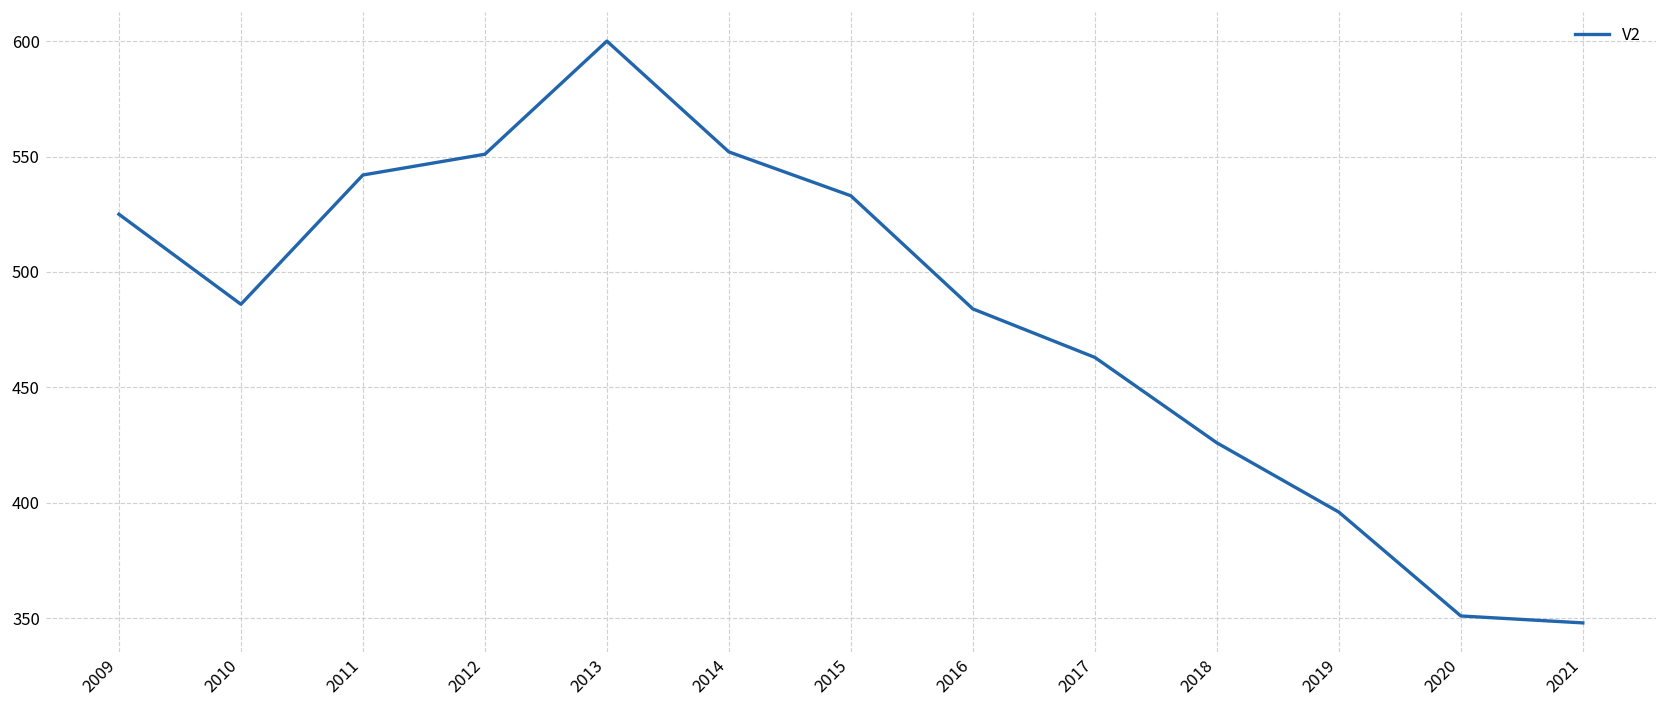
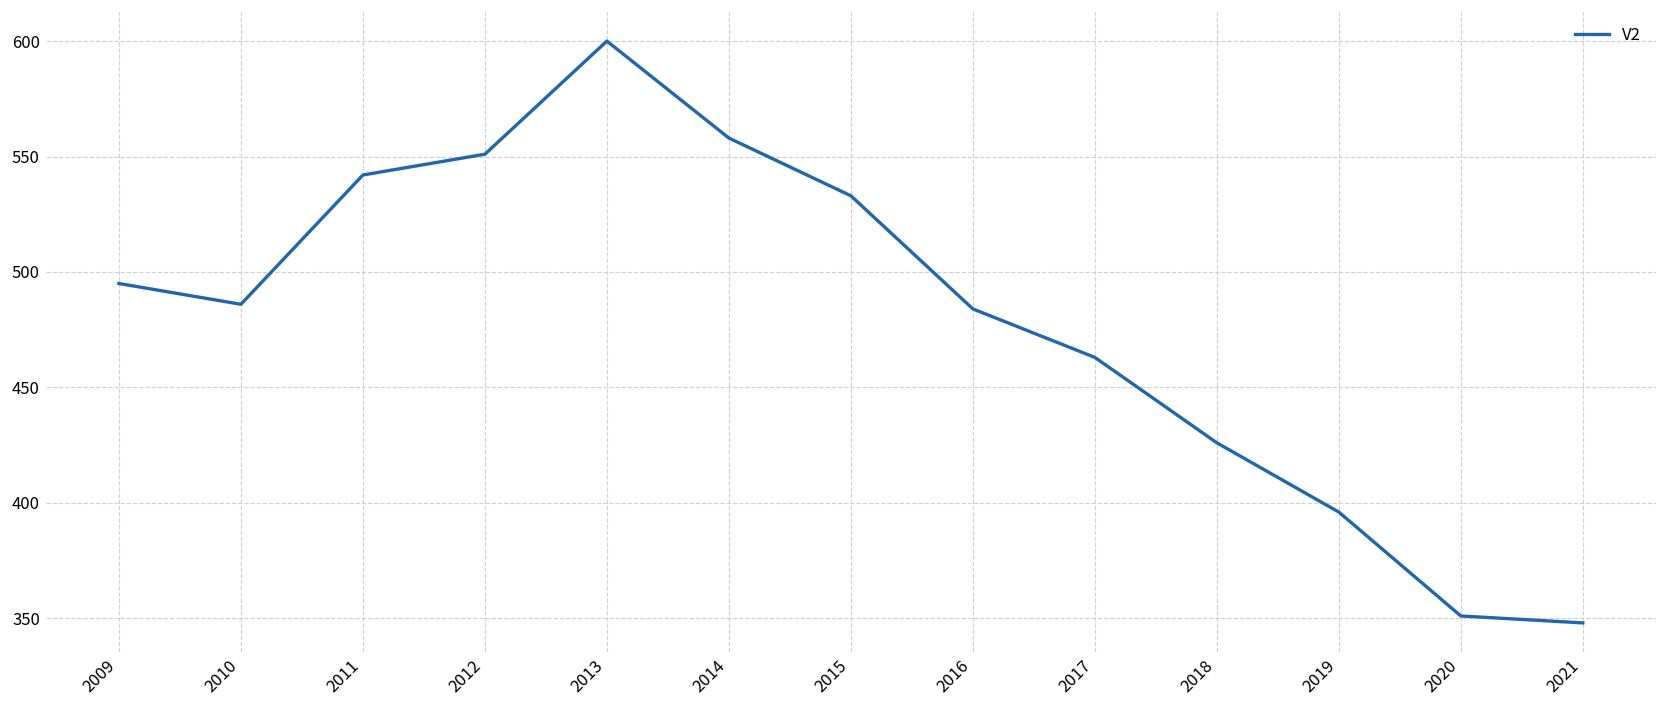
2009: 525 -> 495
2014: 552 -> 558
